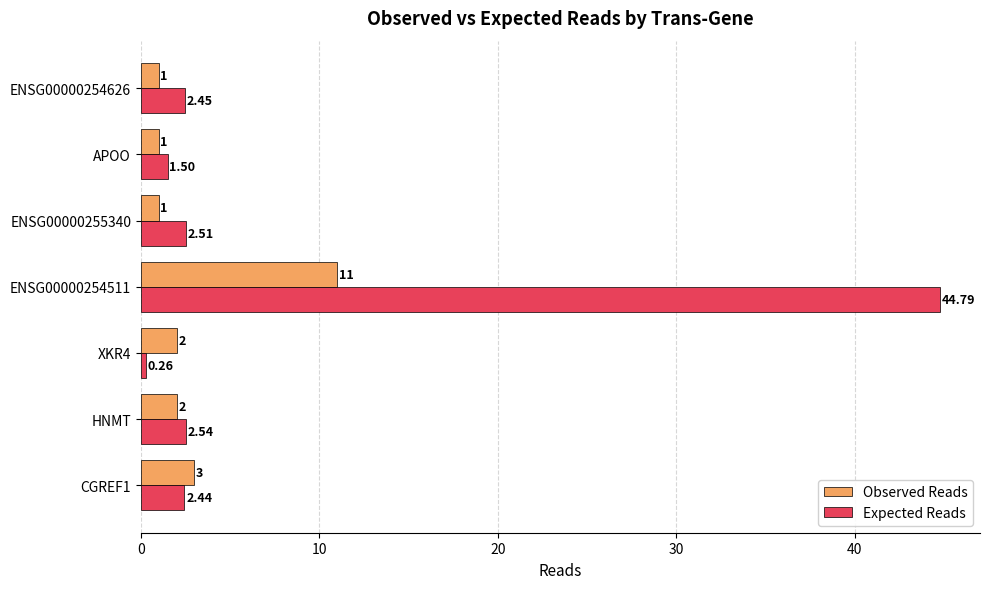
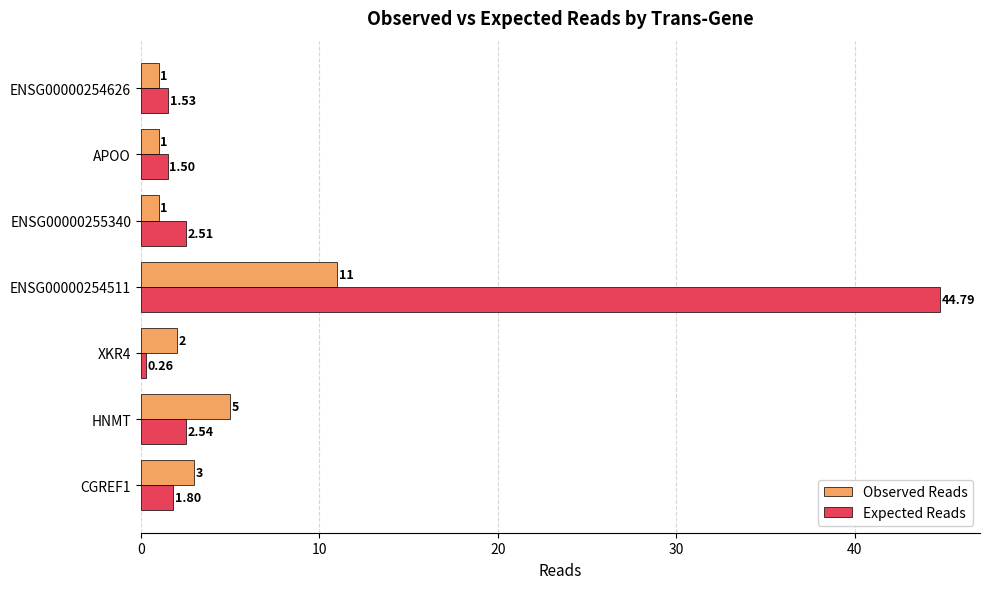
Expected Reads, ENSG00000254626: 2.45 -> 1.53
Observed Reads, HNMT: 2 -> 5
Expected Reads, CGREF1: 2.44 -> 1.80
